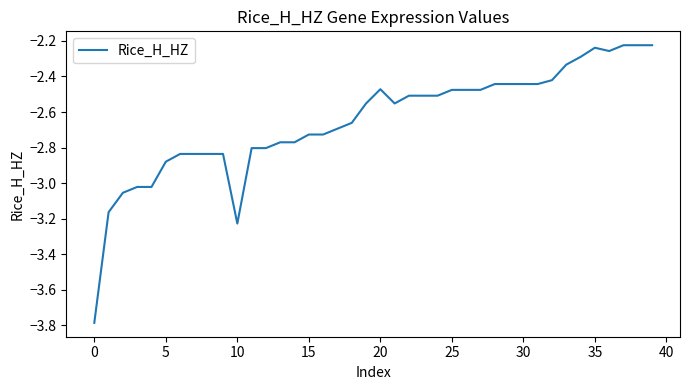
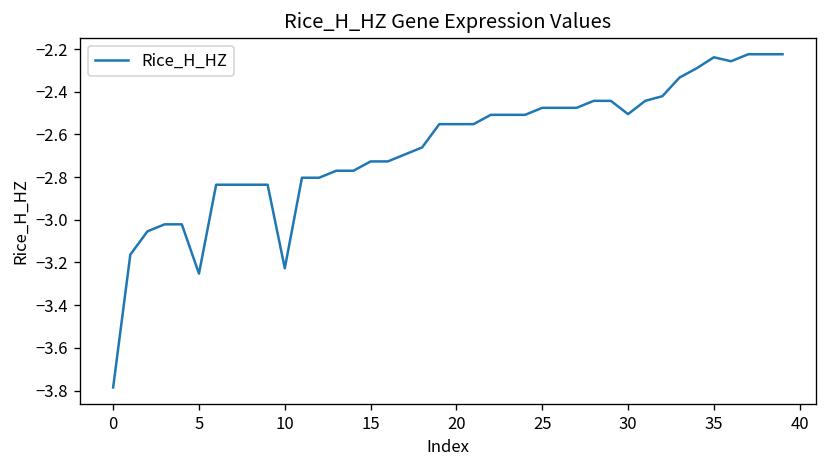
5: -2.88 -> -3.25
20: -2.47 -> -2.55
30: -2.44 -> -2.50
